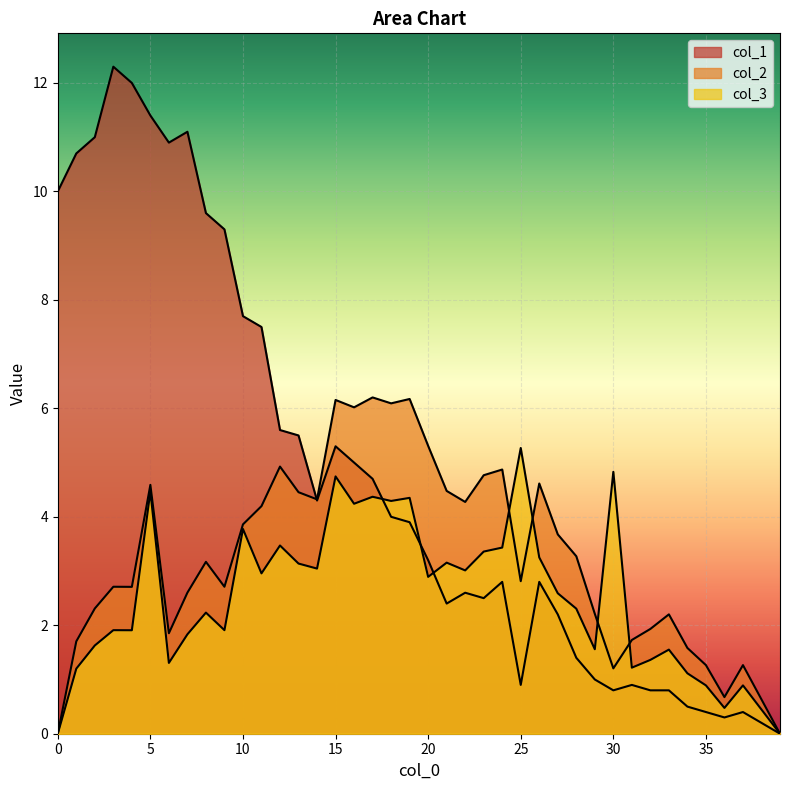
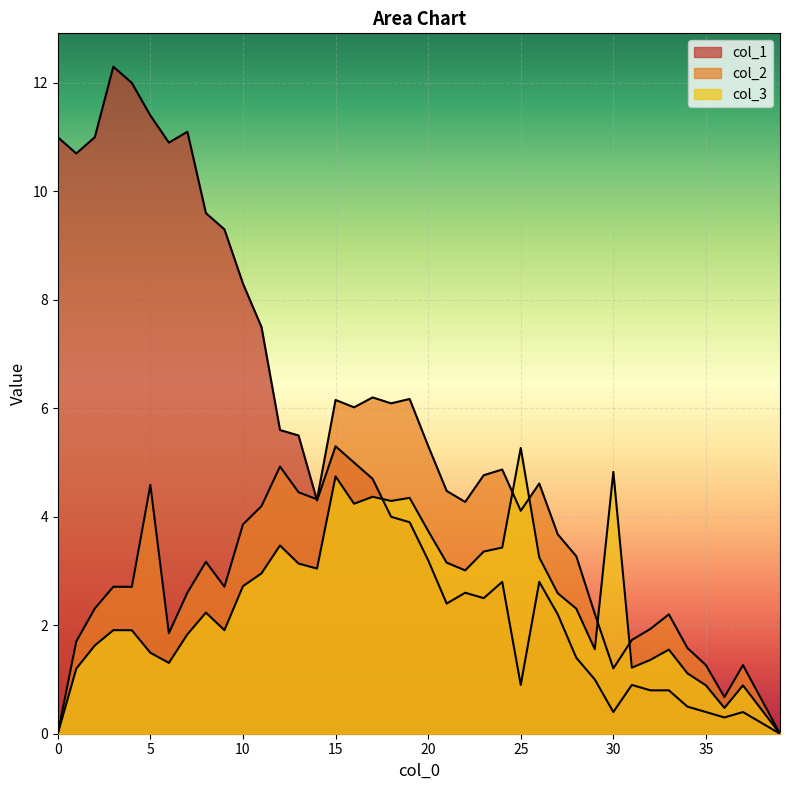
col_1, 0: 10 -> 11
col_3, 5: 4.5 -> 1.5
col_1, 10: 7.7 -> 8.3
col_3, 10: 3.8 -> 2.7
col_3, 20: 2.9 -> 3.7
col_2, 25: 2.8 -> 4.1
col_1, 30: 0.8 -> 0.4
